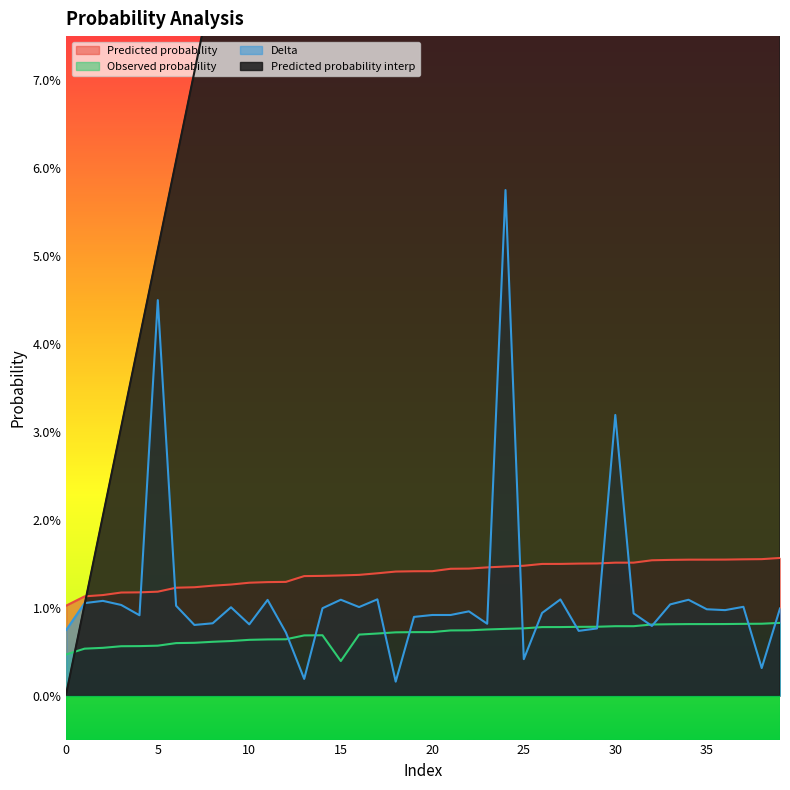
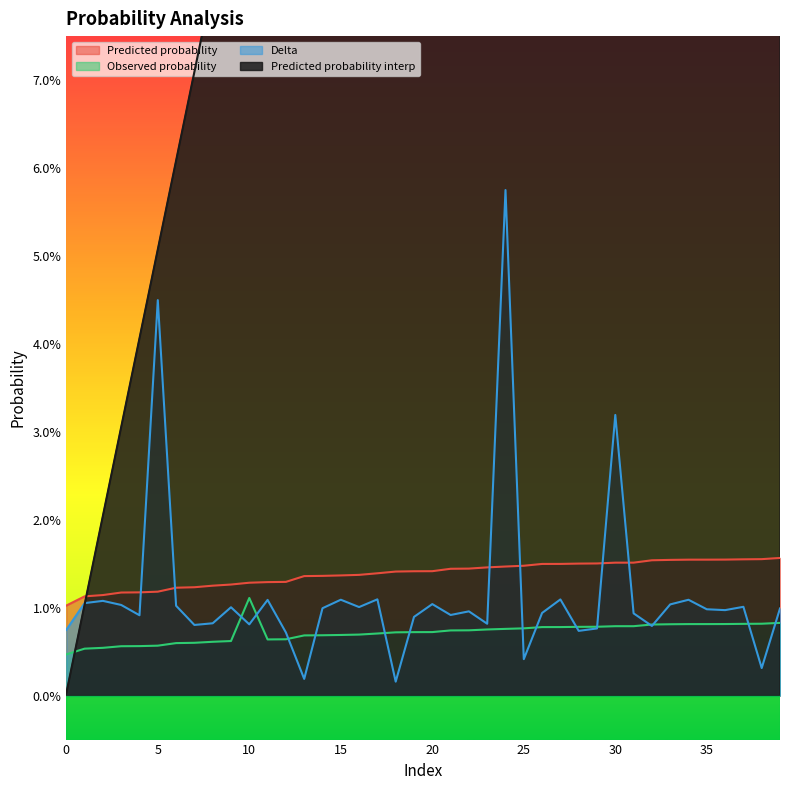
Observed probability, 10: 0.6% -> 1.1%
Observed probability, 15: 0.4% -> 0.7%
Delta, 20: 0.9% -> 1.0%
